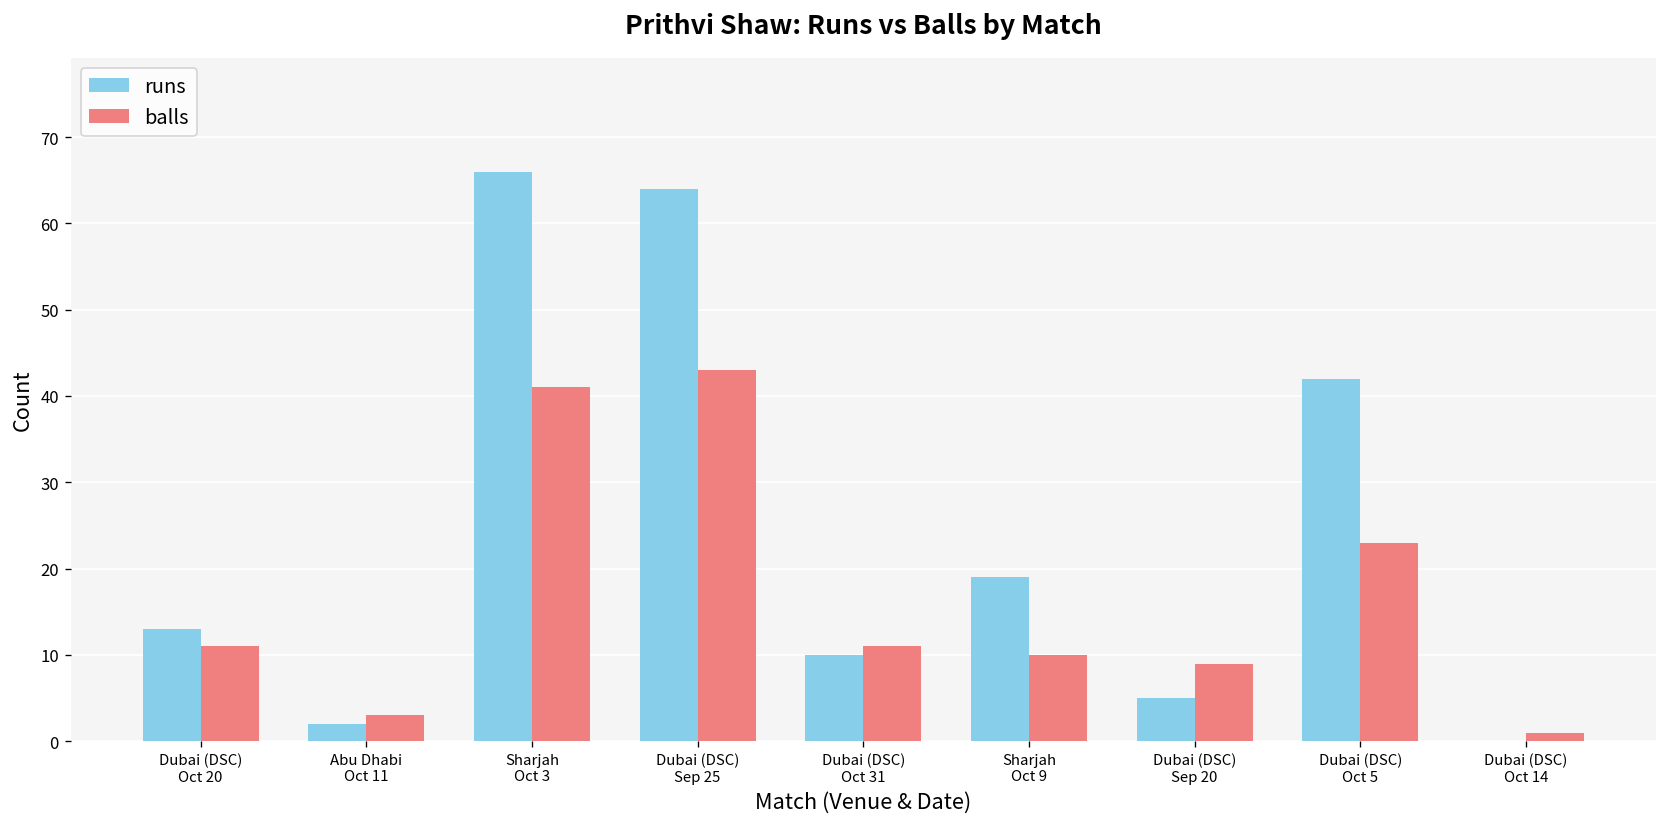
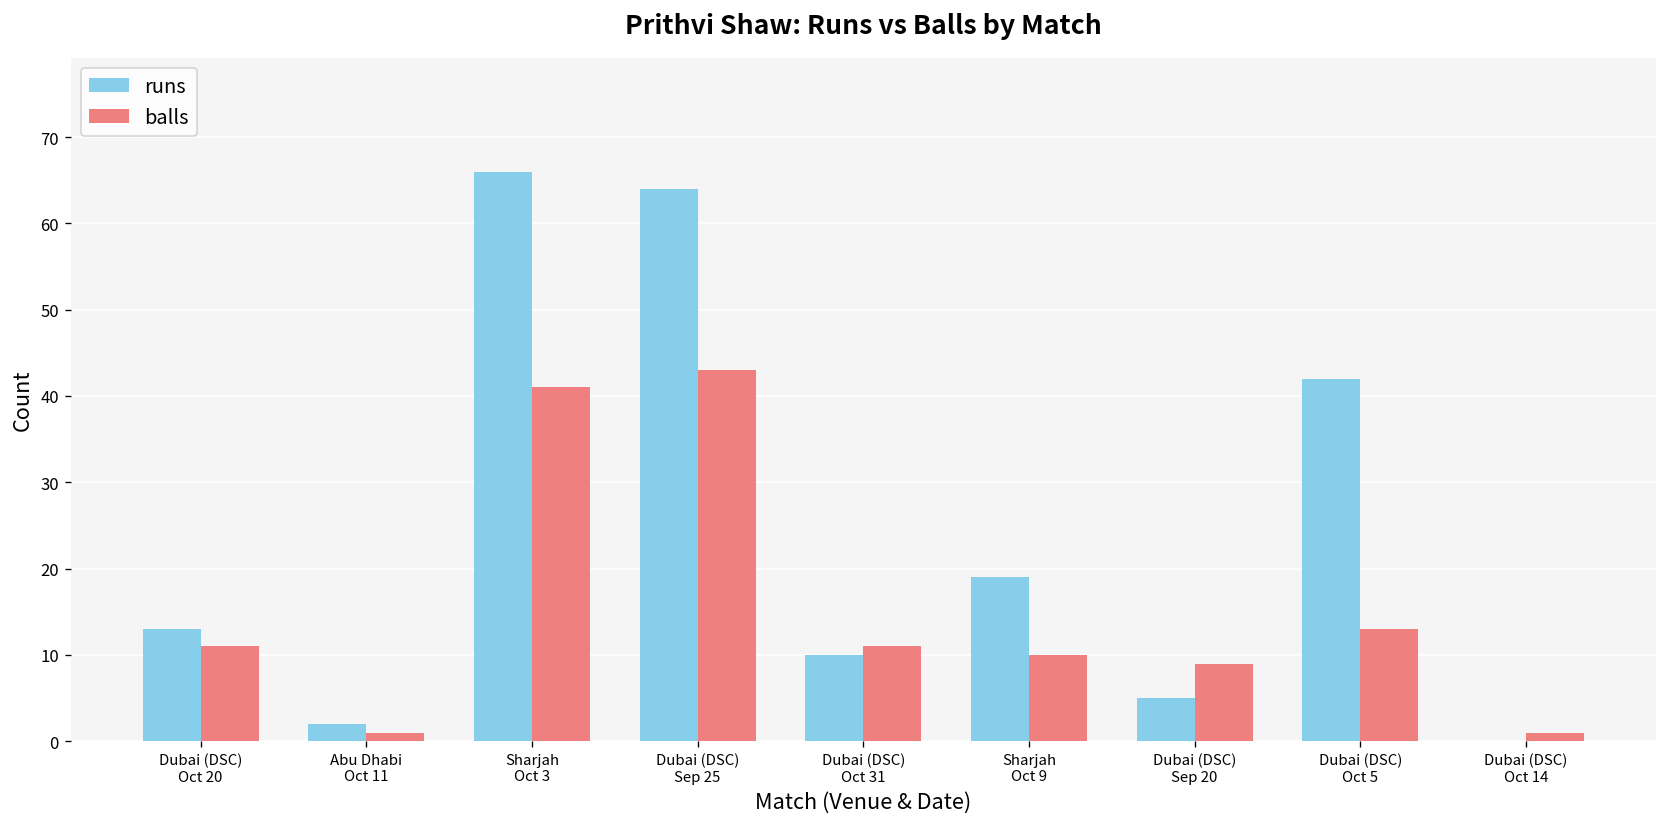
balls, Abu Dhabi Oct 11: 3 -> 1
balls, Dubai (DSC) Oct 5: 23 -> 13
